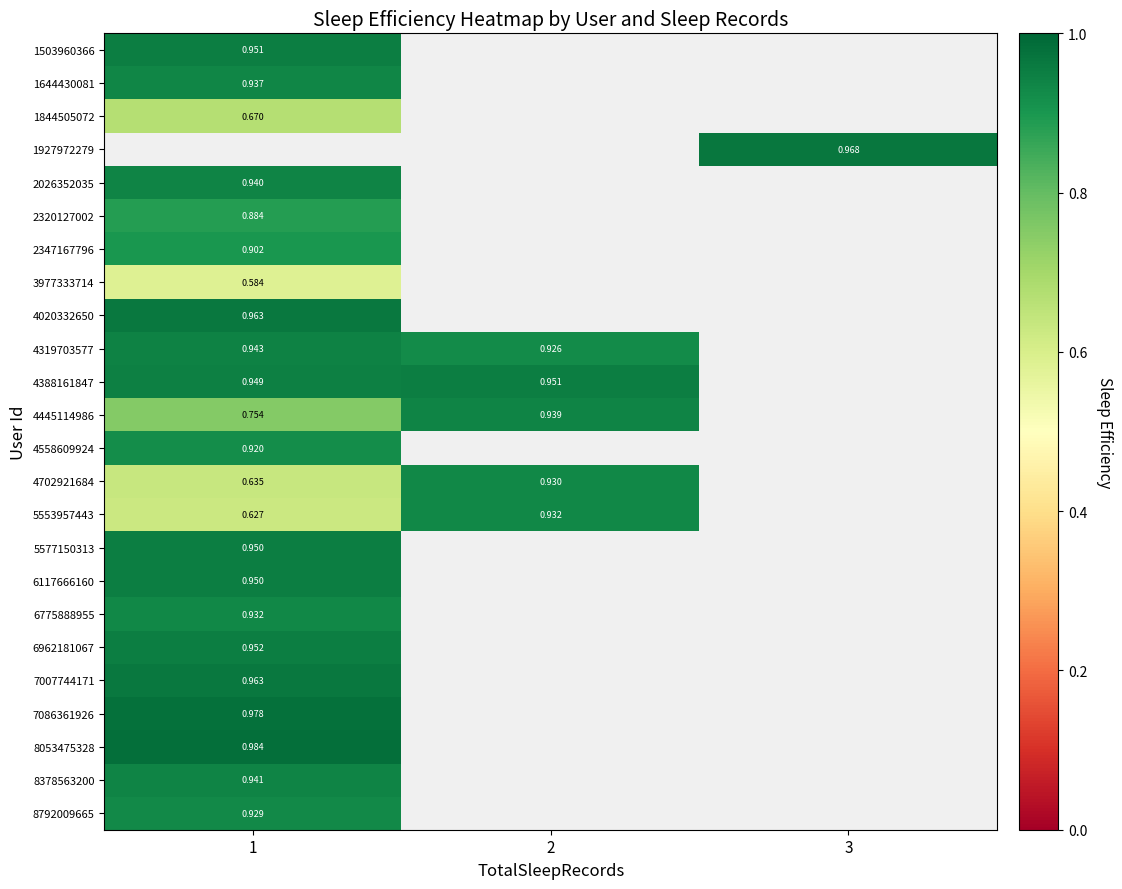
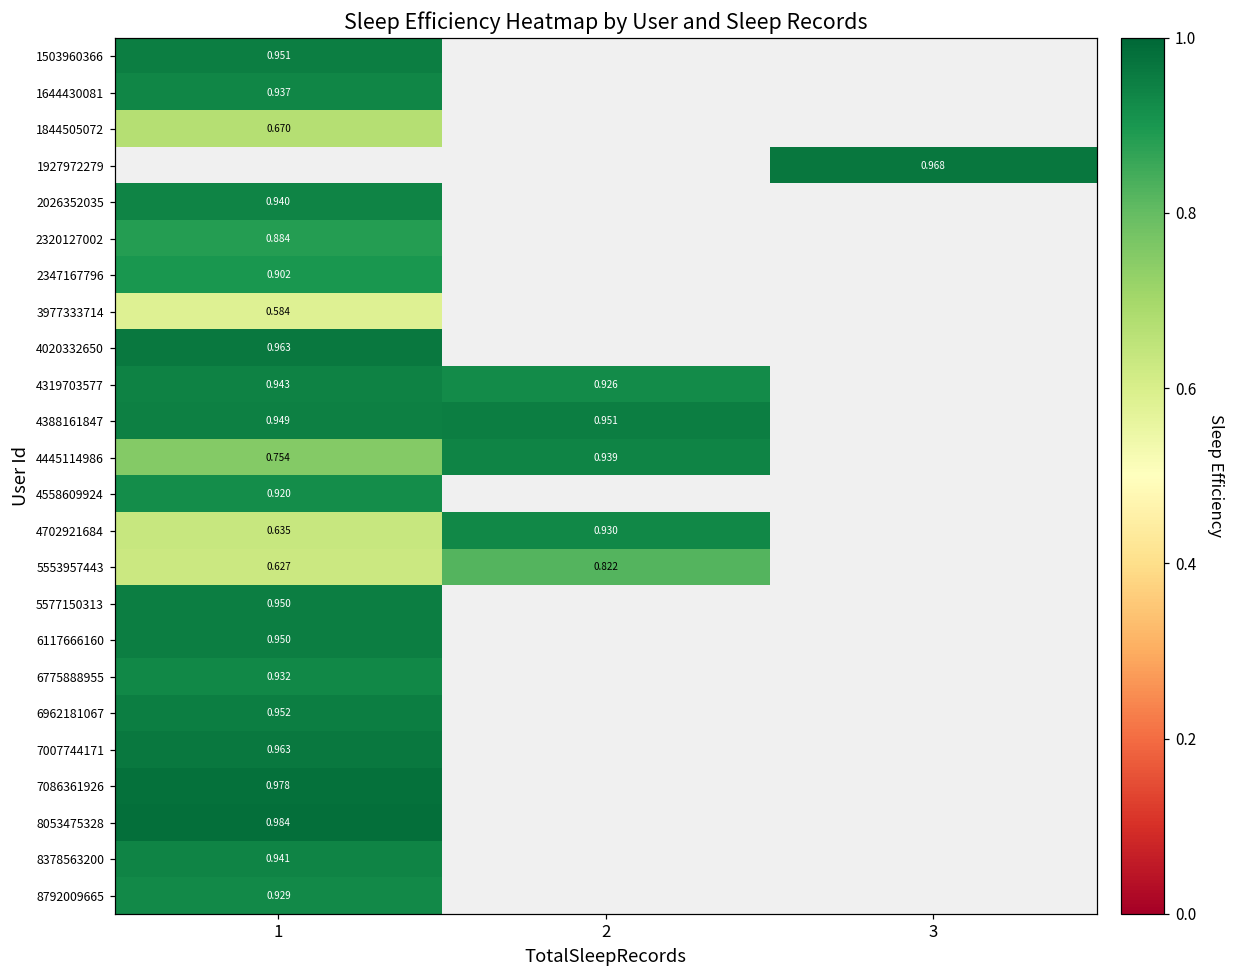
5553957443, 2: 0.932 -> 0.822
